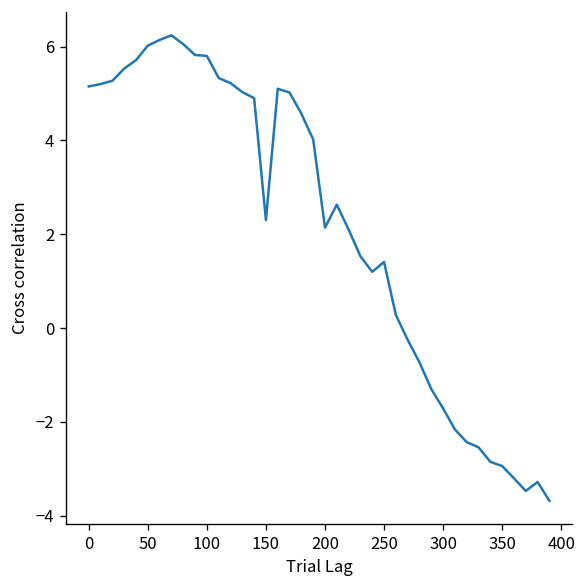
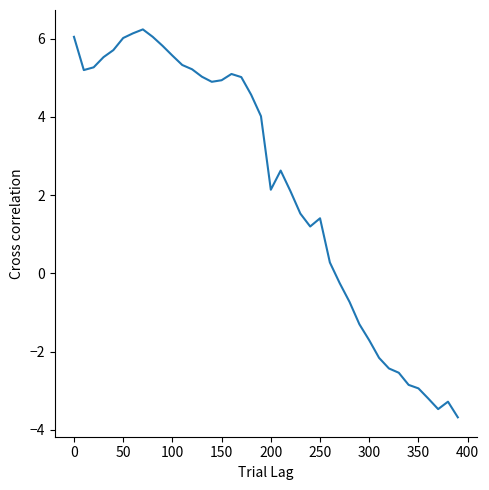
0: 5.2 -> 6.1
100: 5.8 -> 5.6
150: 2.3 -> 4.9
